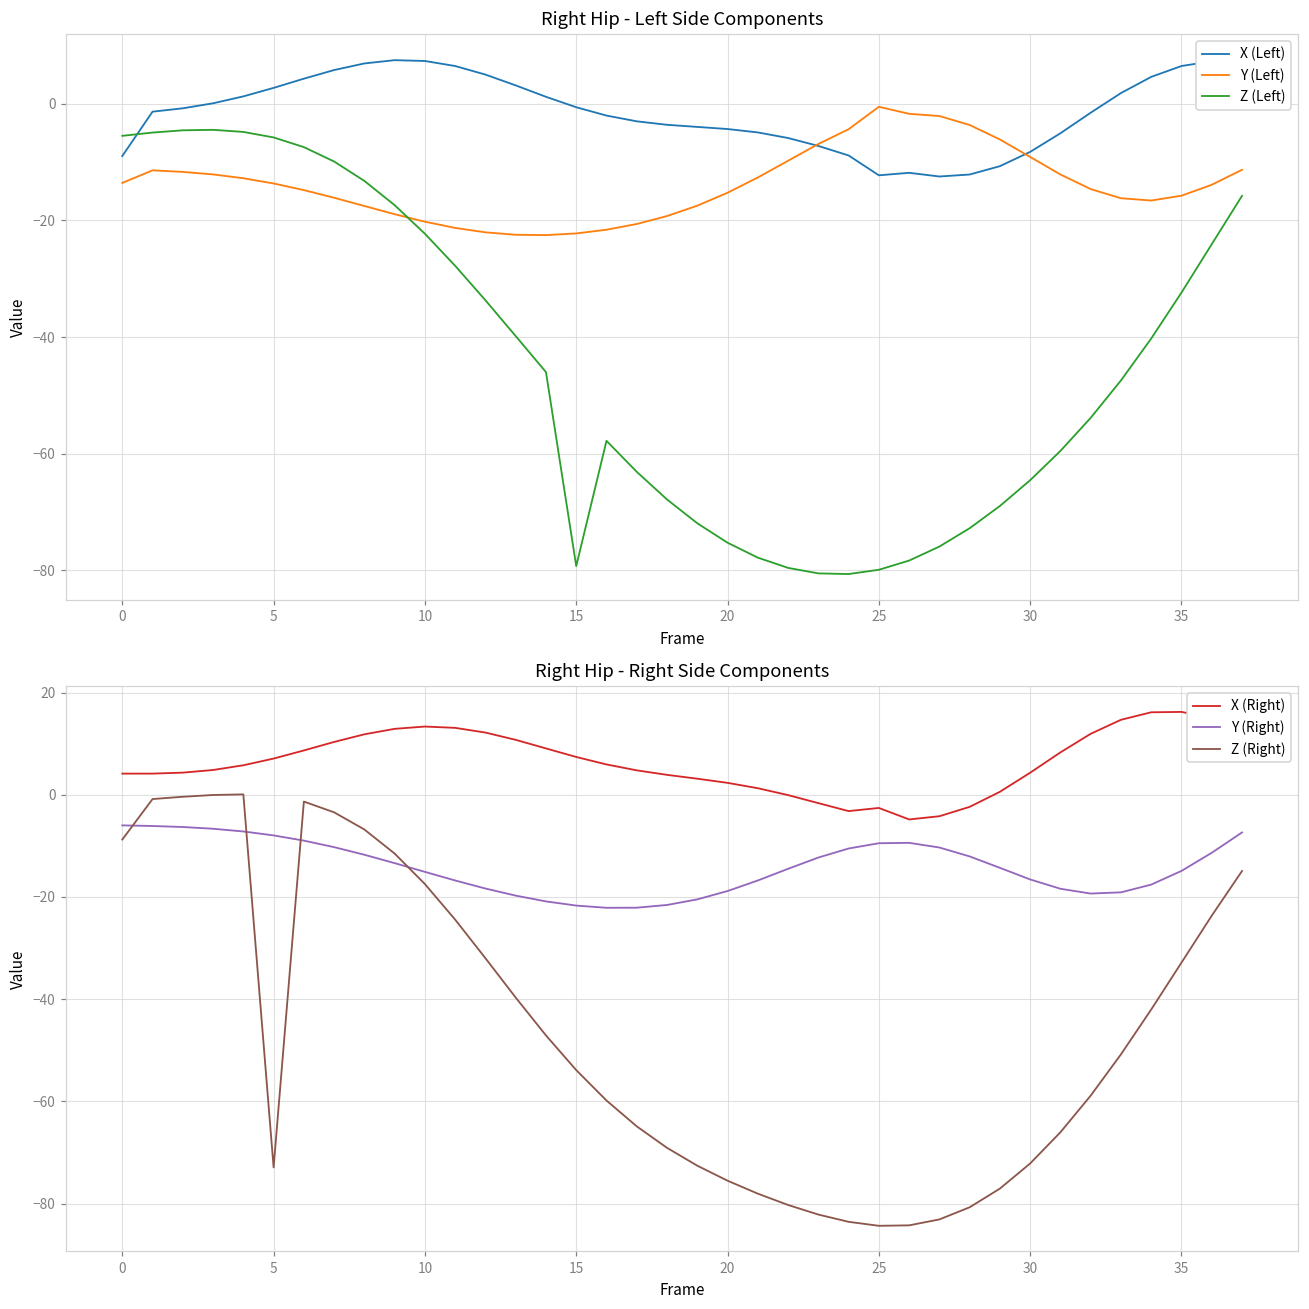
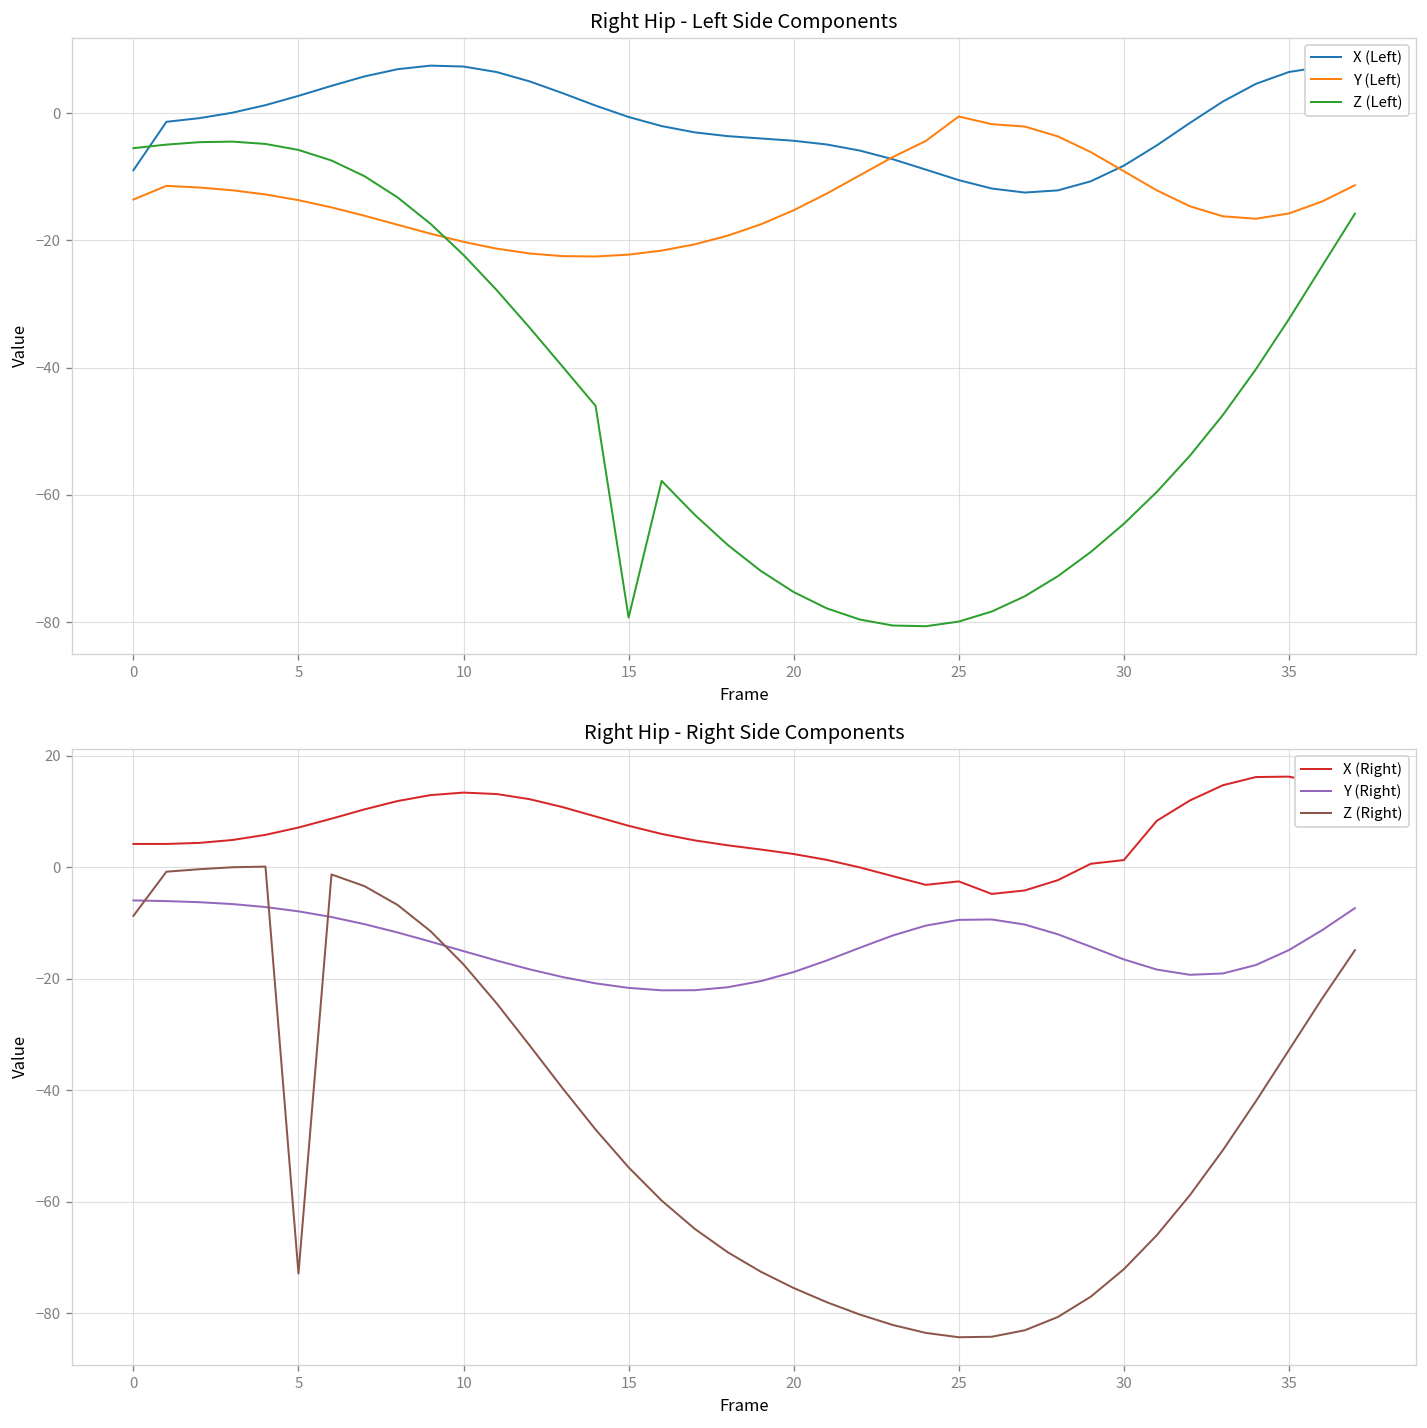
Right Hip - Left Side Components, X (Left), 25: -12 -> -11
Right Hip - Right Side Components, X (Right), 30: 4 -> 1
